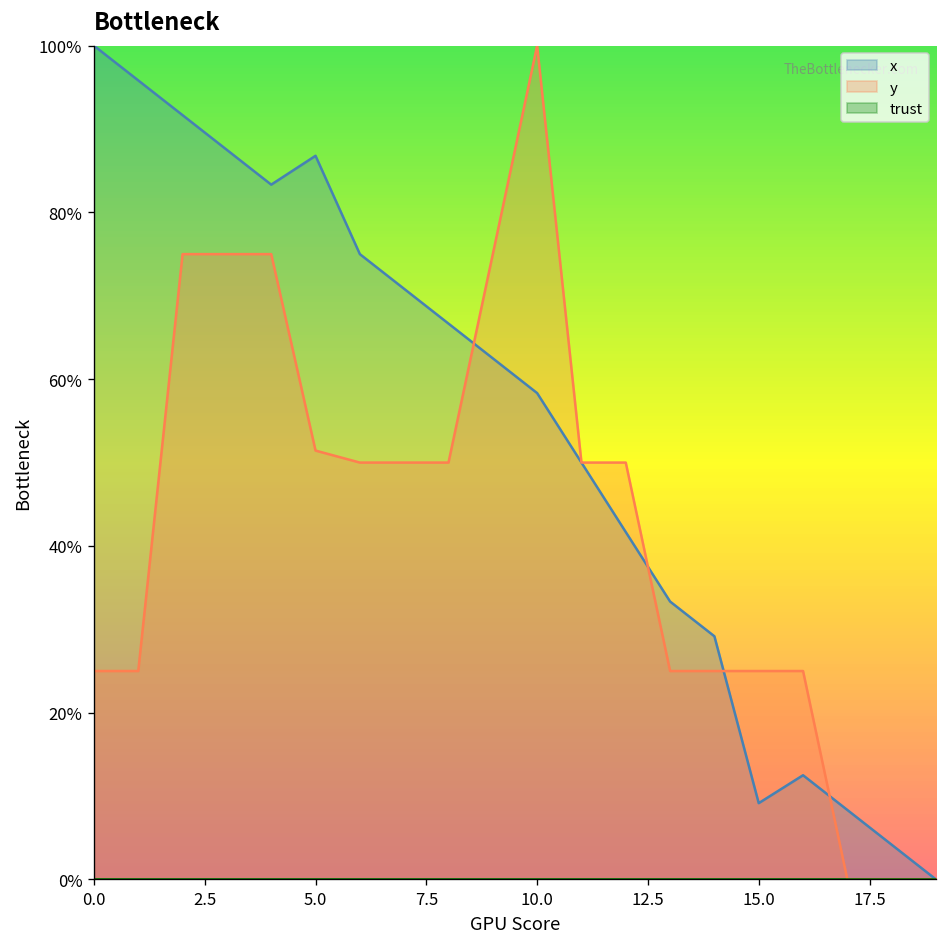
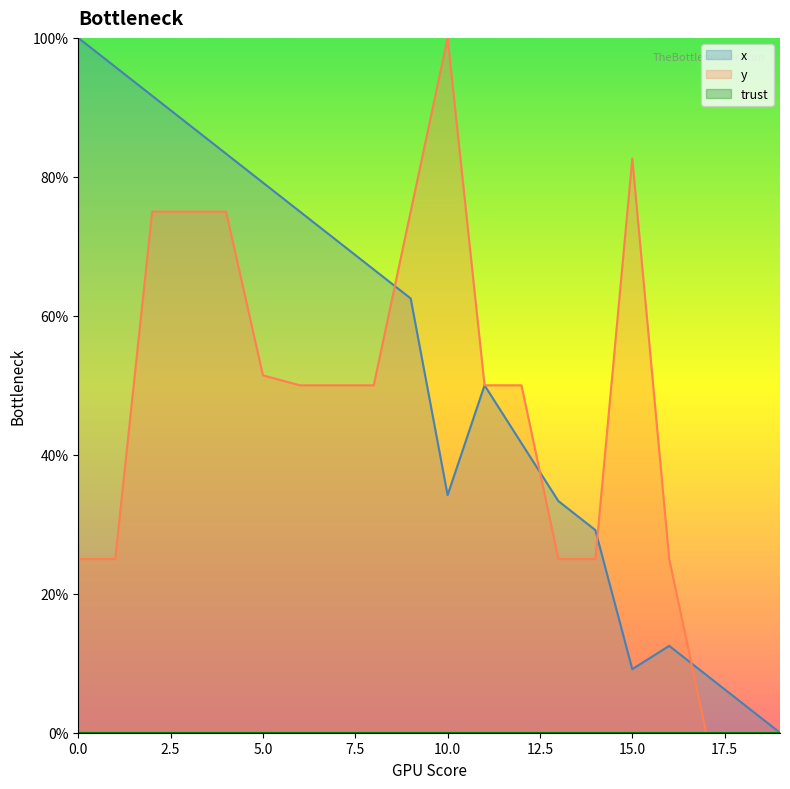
x, 5.0: 87% -> 79%
x, 10.0: 58% -> 34%
y, 15.0: 25% -> 83%
